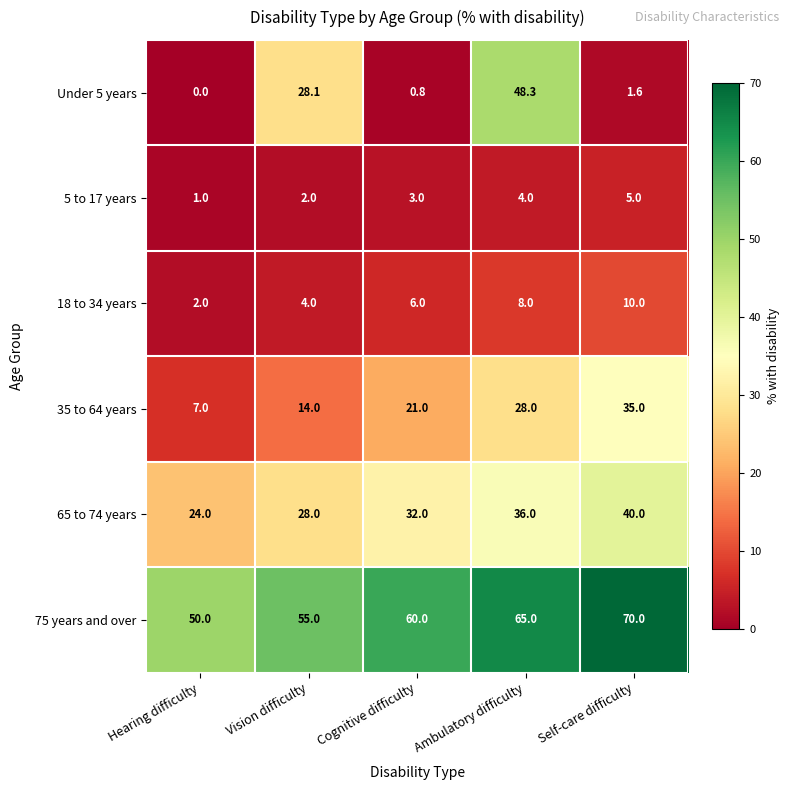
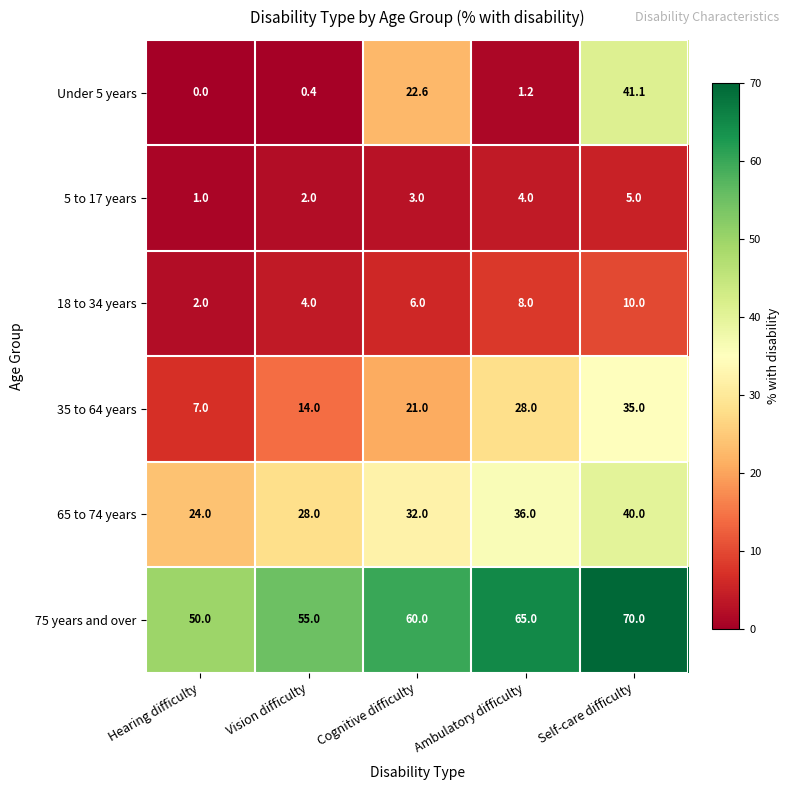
Under 5 years, Vision difficulty: 28.1 -> 0.4
Under 5 years, Cognitive difficulty: 0.8 -> 22.6
Under 5 years, Ambulatory difficulty: 48.3 -> 1.2
Under 5 years, Self-care difficulty: 1.6 -> 41.1
